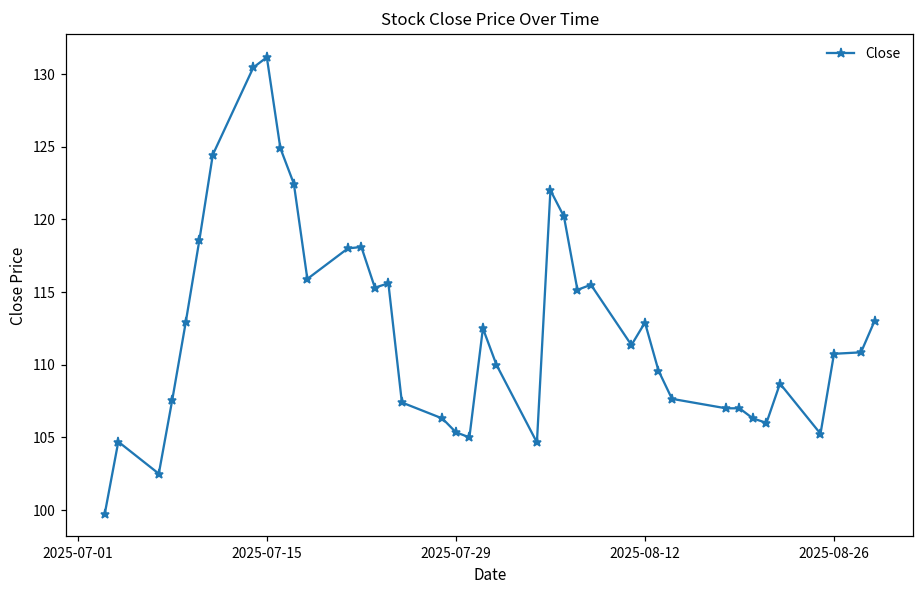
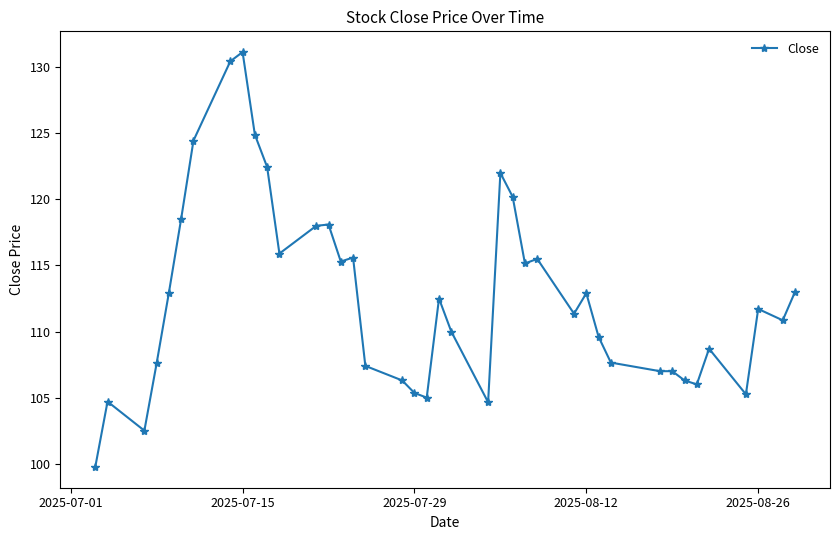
2025-08-26: 110.8 -> 111.7
